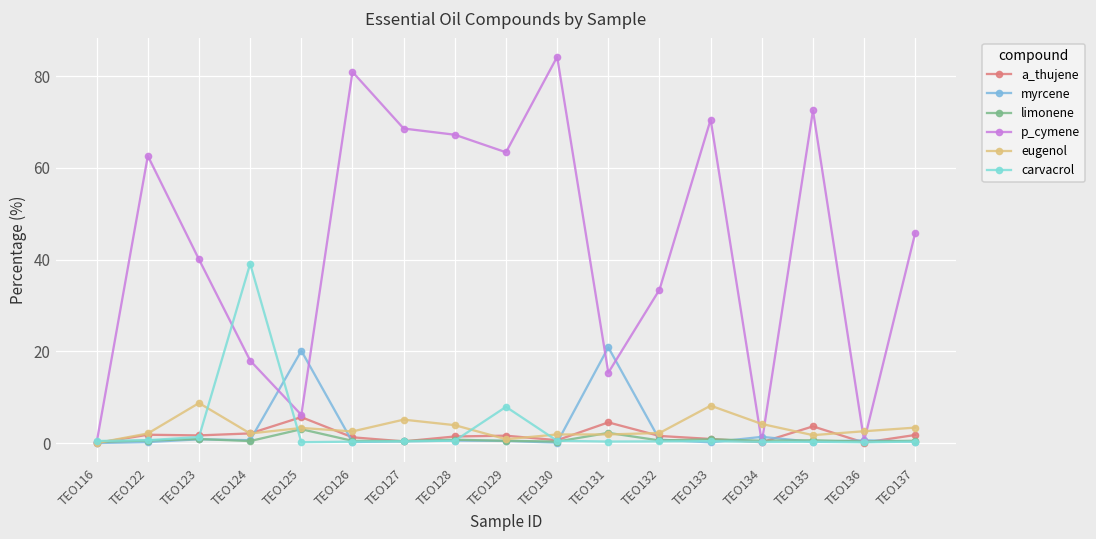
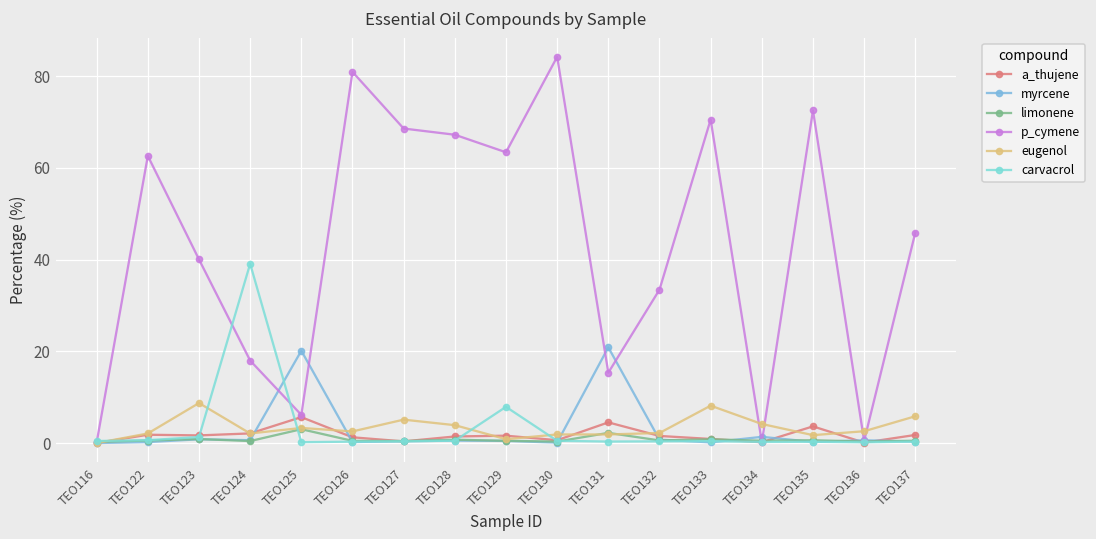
eugenol, TEO137: 3 -> 6
